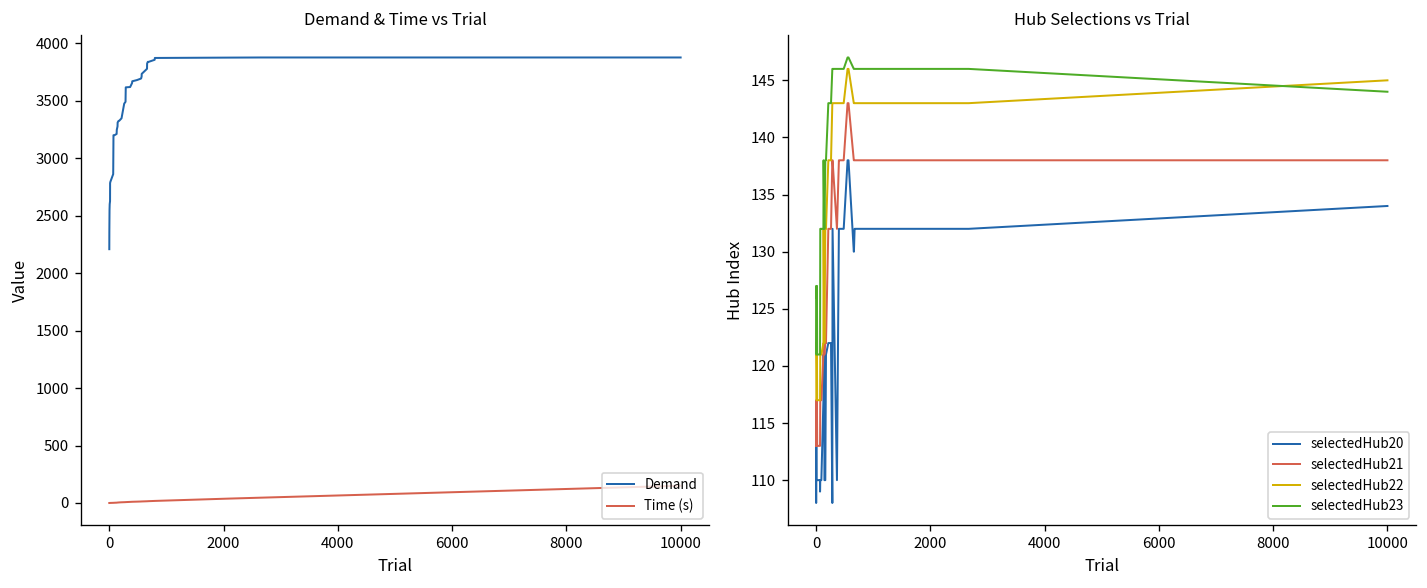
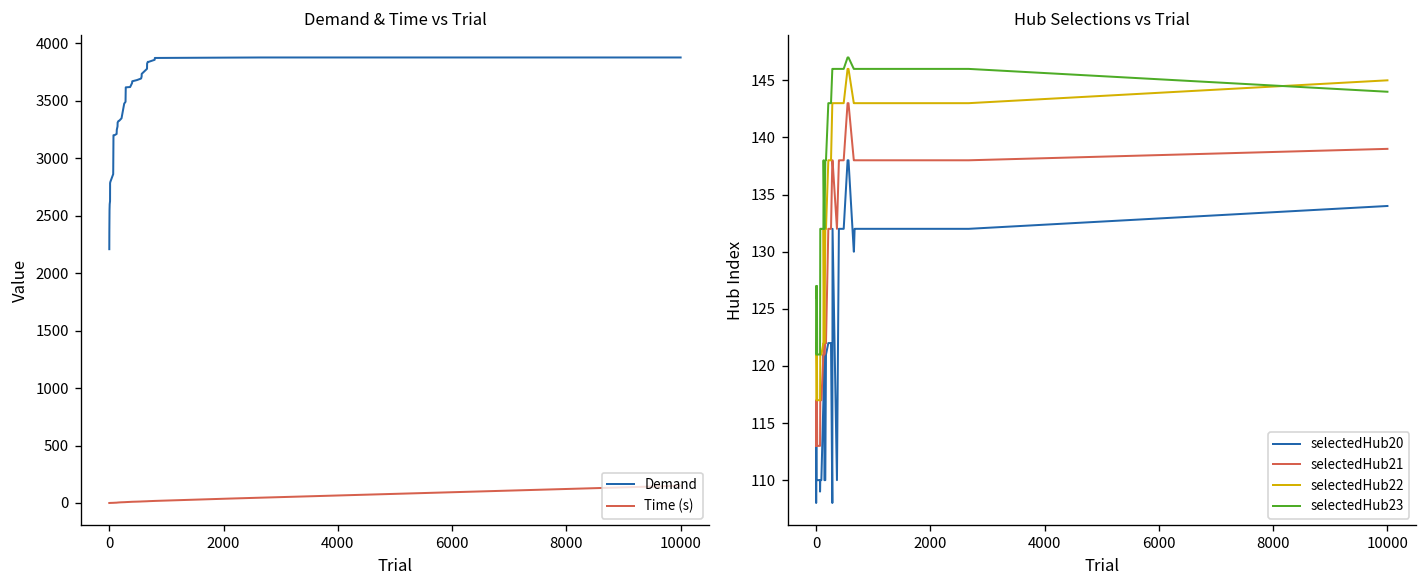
Hub Selections vs Trial, selectedHub21, 10000: 138 -> 139
